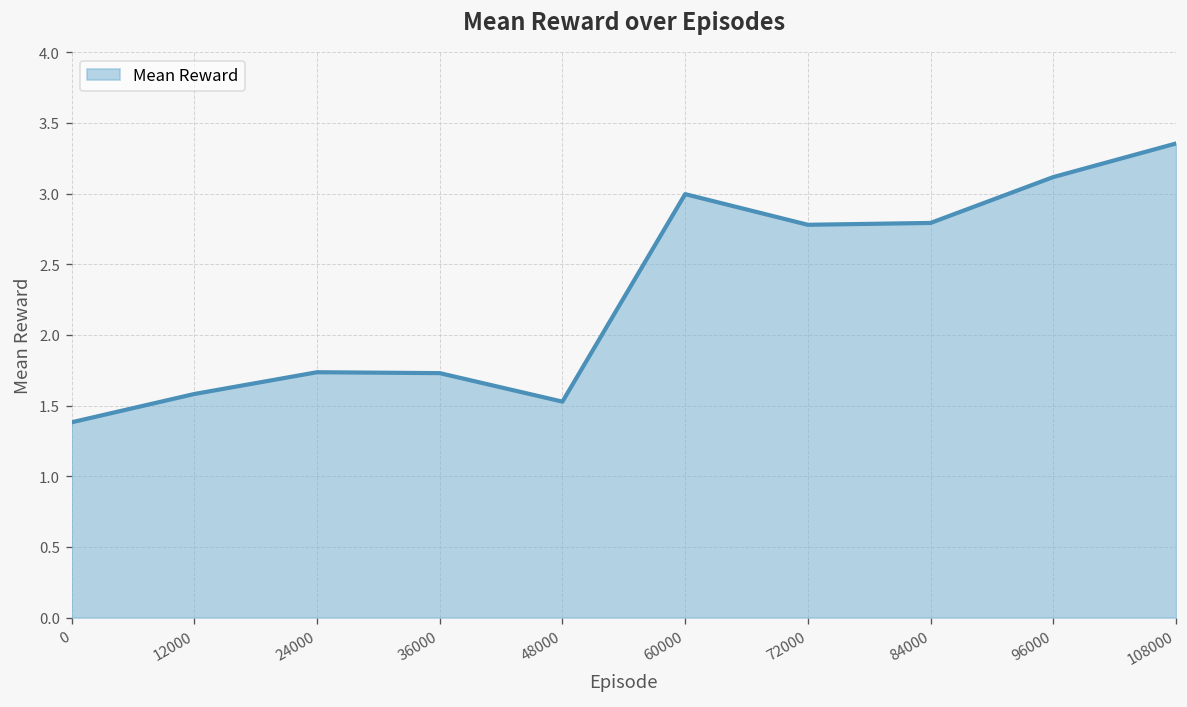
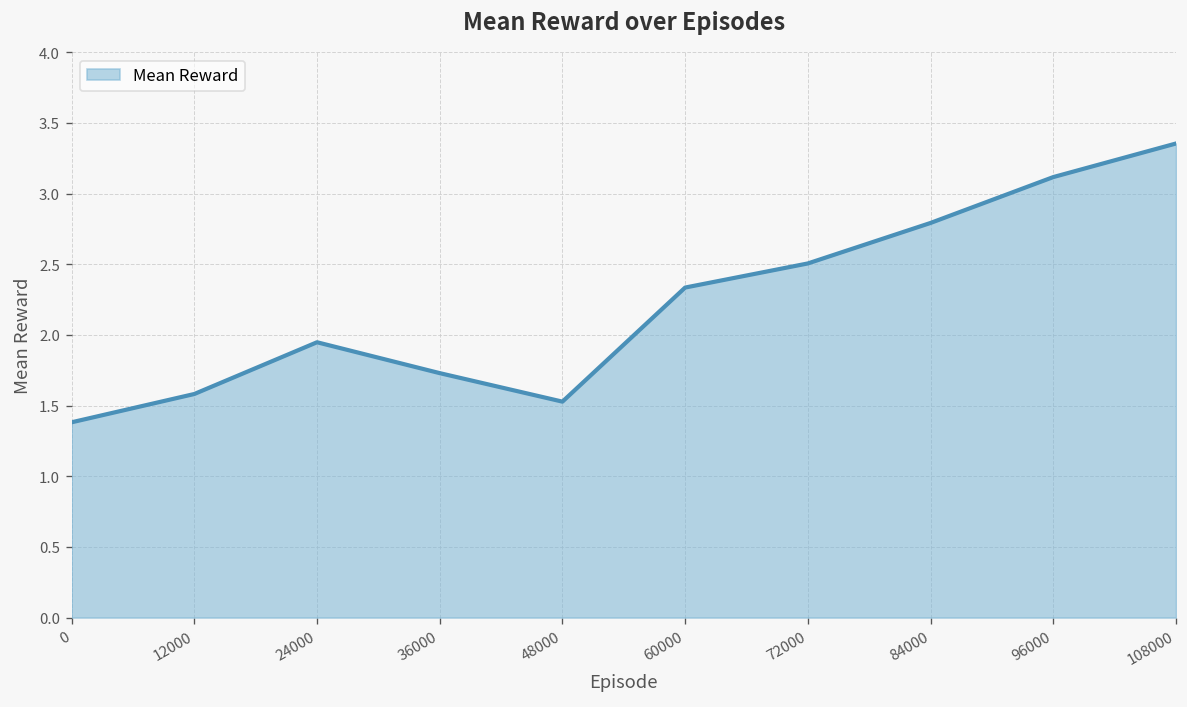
24000: 1.74 -> 1.95
60000: 3.00 -> 2.34
72000: 2.78 -> 2.51
